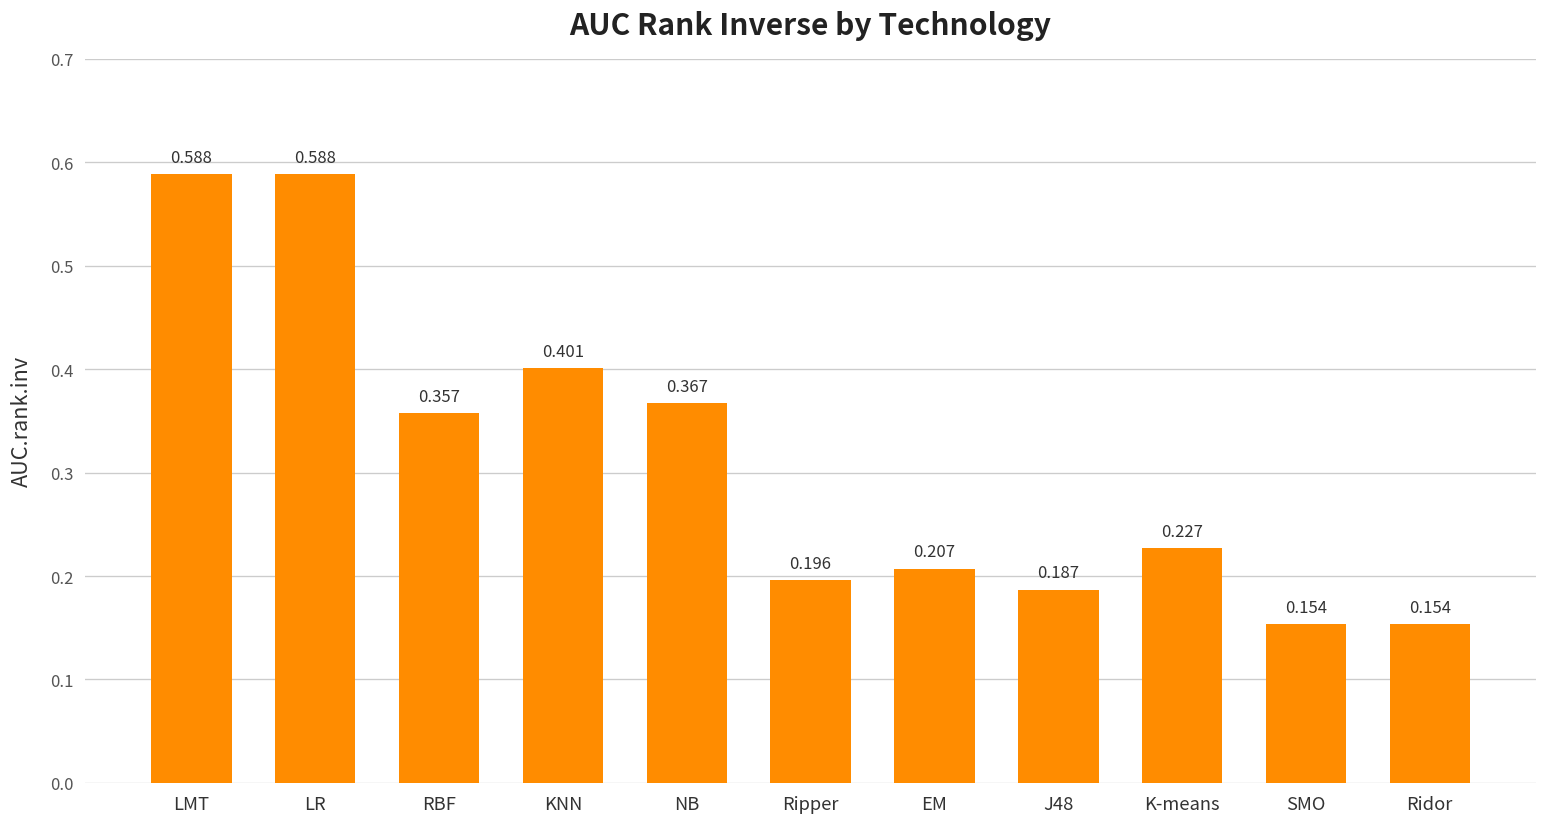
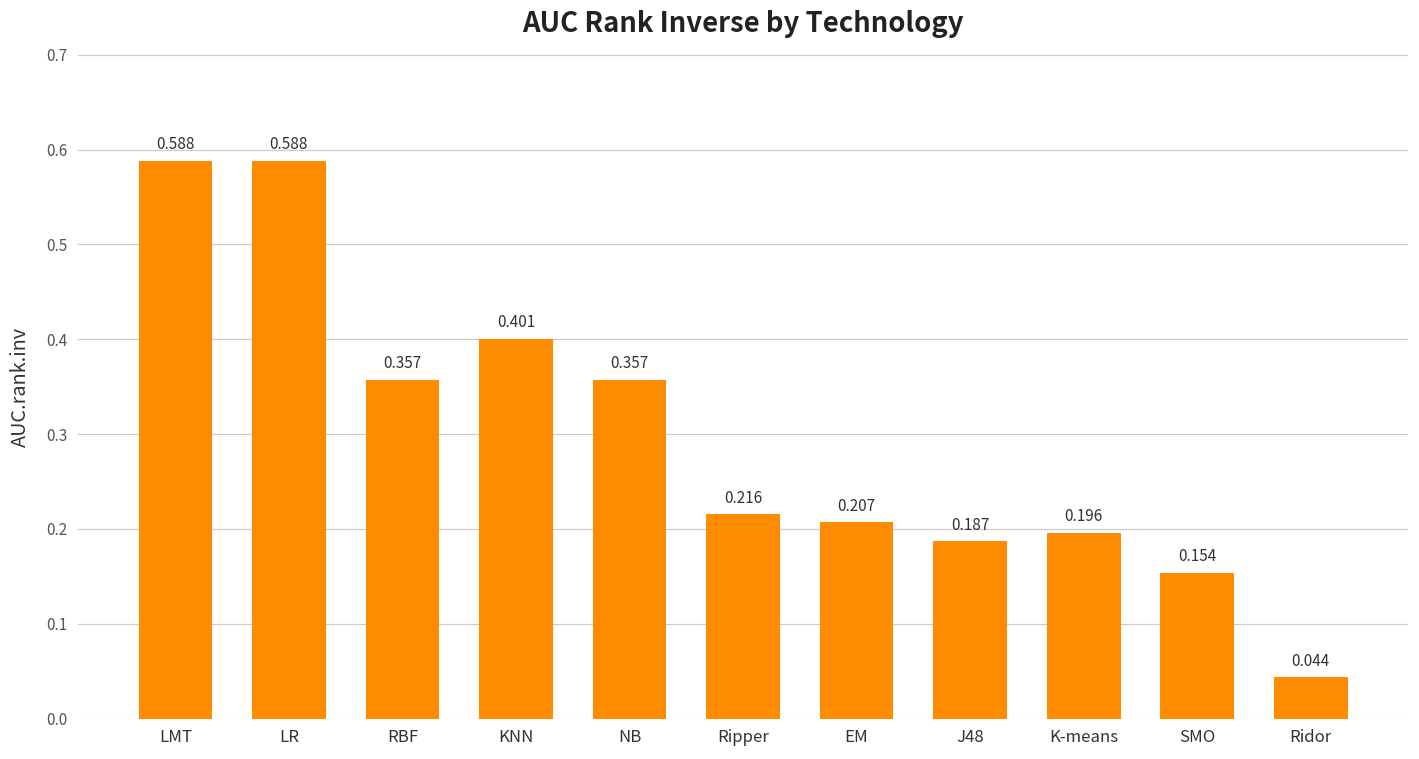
NB: 0.367 -> 0.357
Ripper: 0.196 -> 0.216
K-means: 0.227 -> 0.196
Ridor: 0.154 -> 0.044
